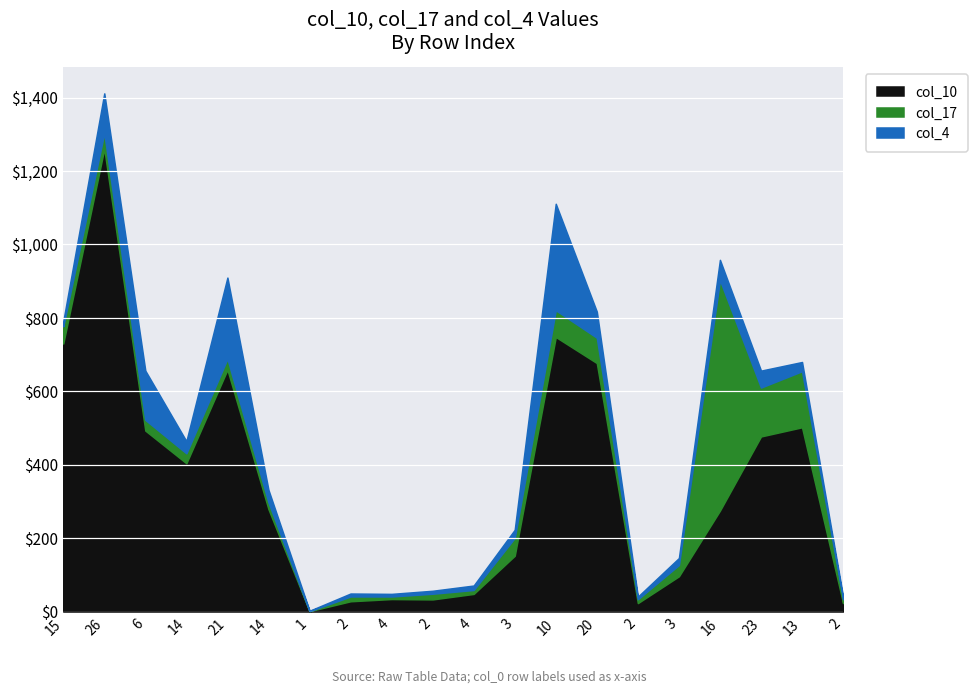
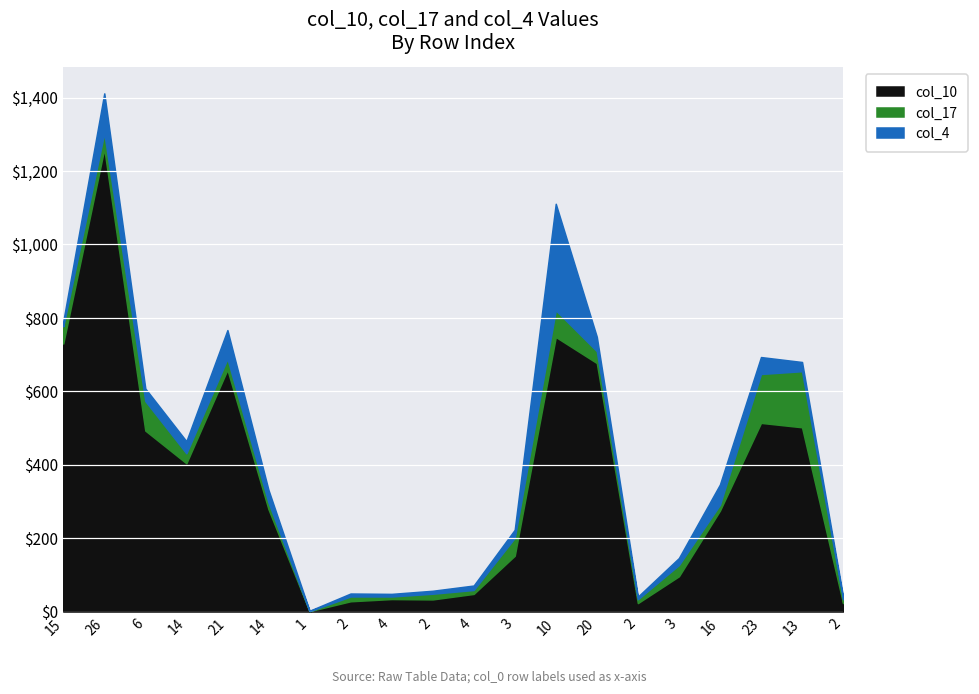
col_17, 6: $30 -> $80
col_4, 6: $130 -> $30
col_4, 21: $220 -> $80
col_17, 20: $70 -> $30
col_4, 20: $70 -> $40
col_17, 16: $630 -> $20
col_10, 23: $480 -> $510
